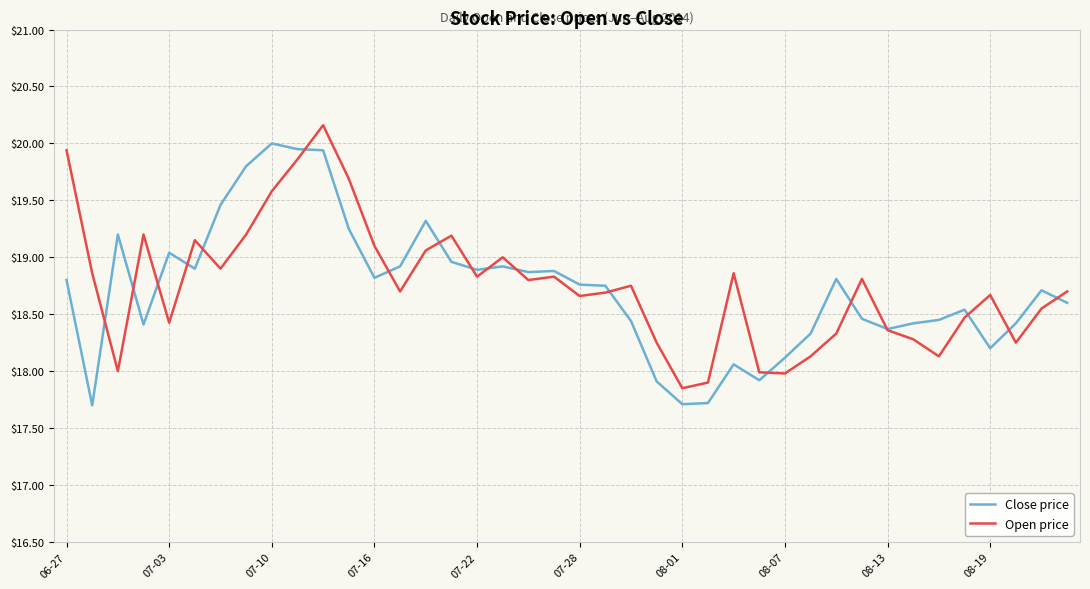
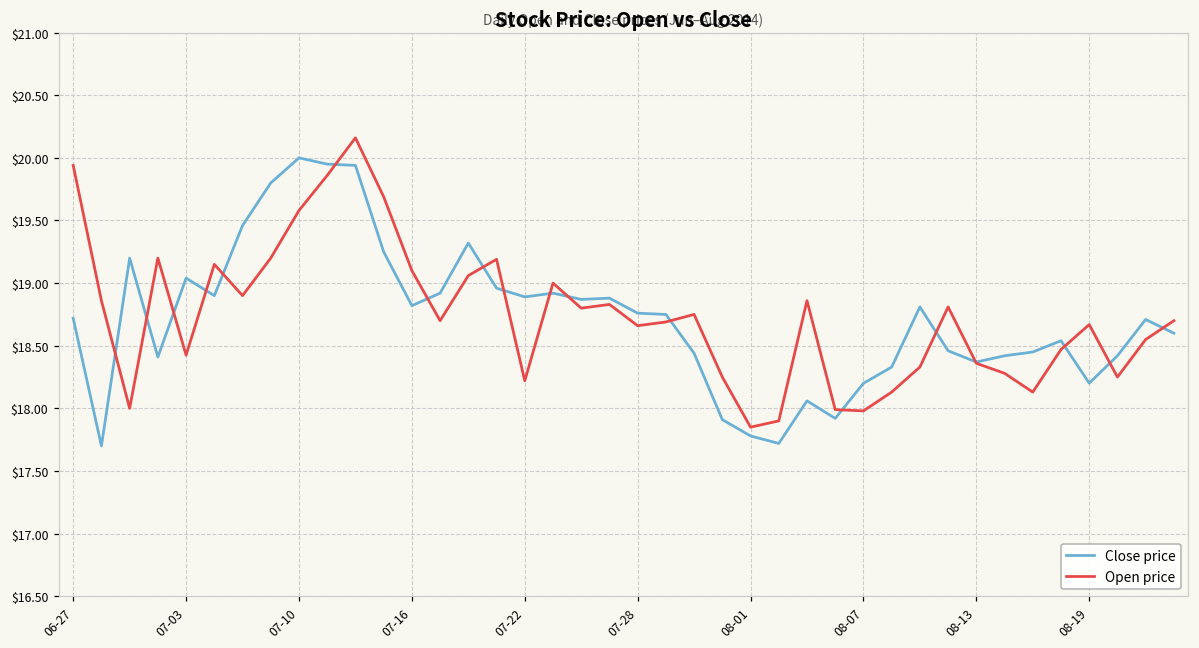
Close price, 06-27: $18.80 -> $18.72
Open price, 07-22: $18.83 -> $18.22
Close price, 08-01: $17.71 -> $17.78
Close price, 08-07: $18.12 -> $18.20
